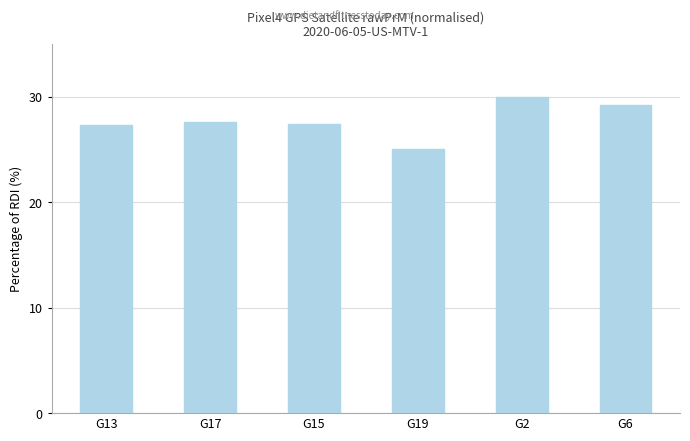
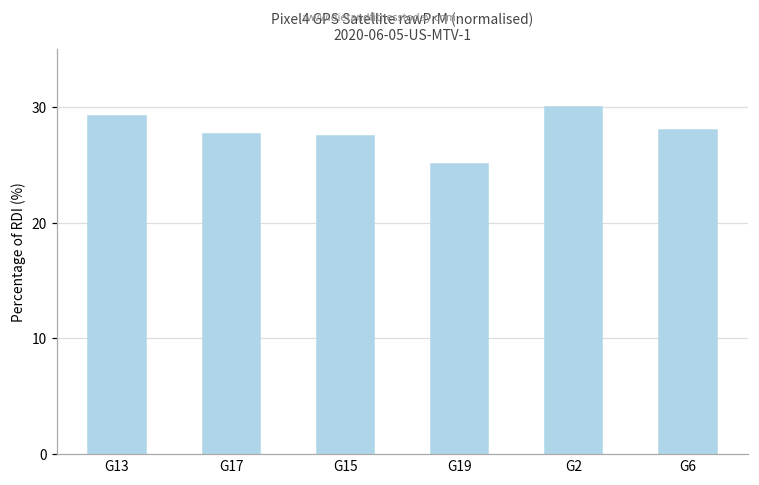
G13: 27.4 -> 29.2
G6: 29.2 -> 28.0
